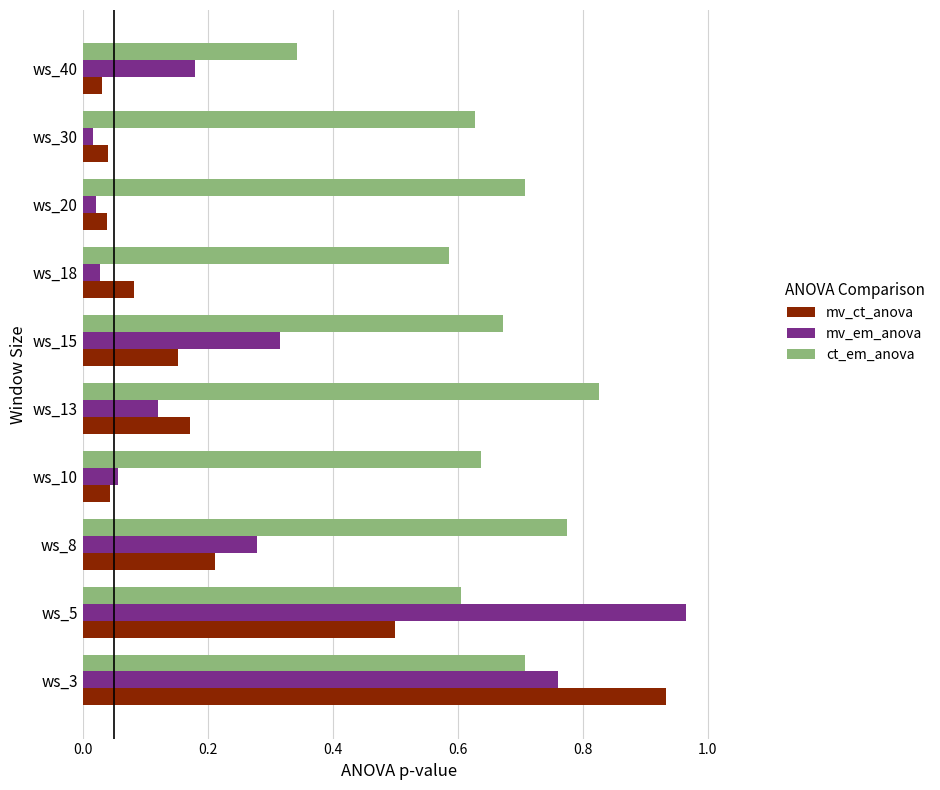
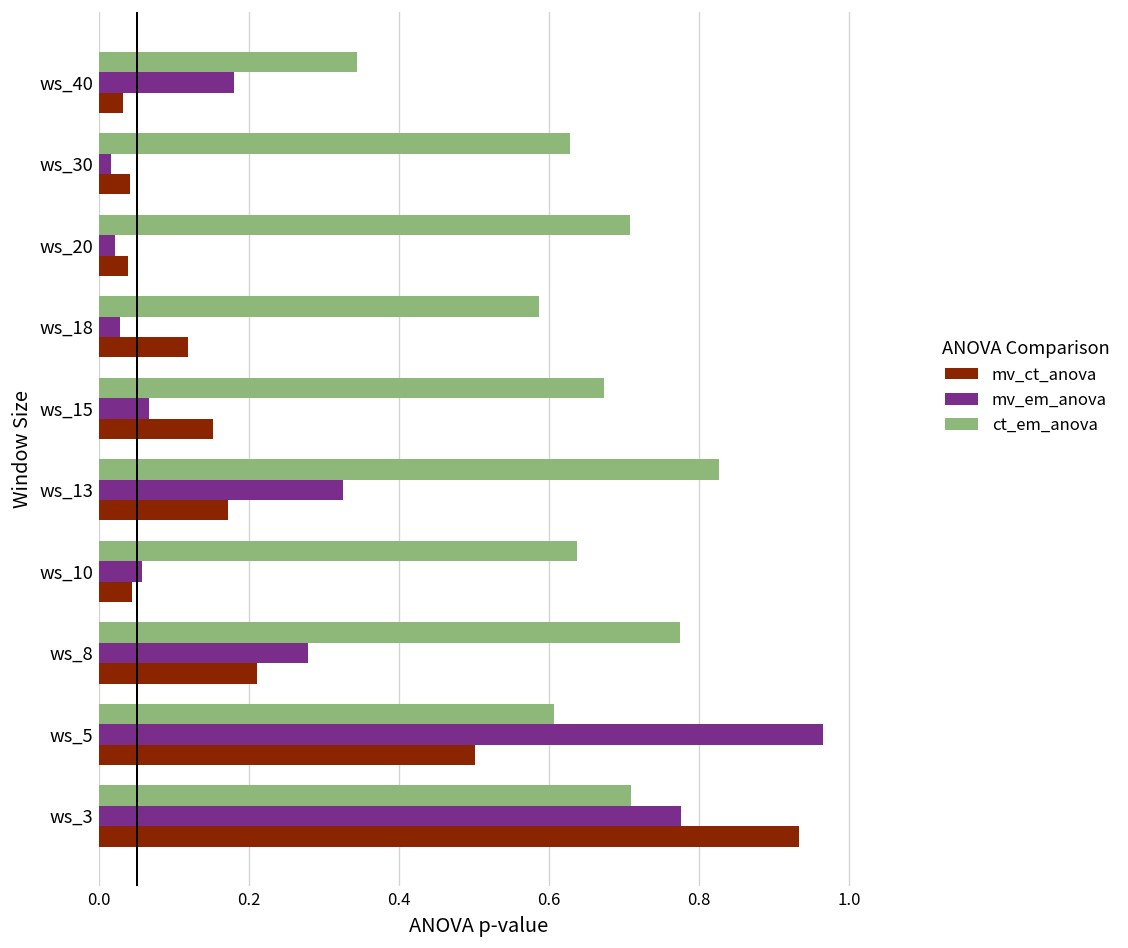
mv_ct_anova, ws_18: 0.08 -> 0.12
mv_em_anova, ws_15: 0.32 -> 0.07
mv_em_anova, ws_13: 0.12 -> 0.33
mv_em_anova, ws_3: 0.76 -> 0.78
